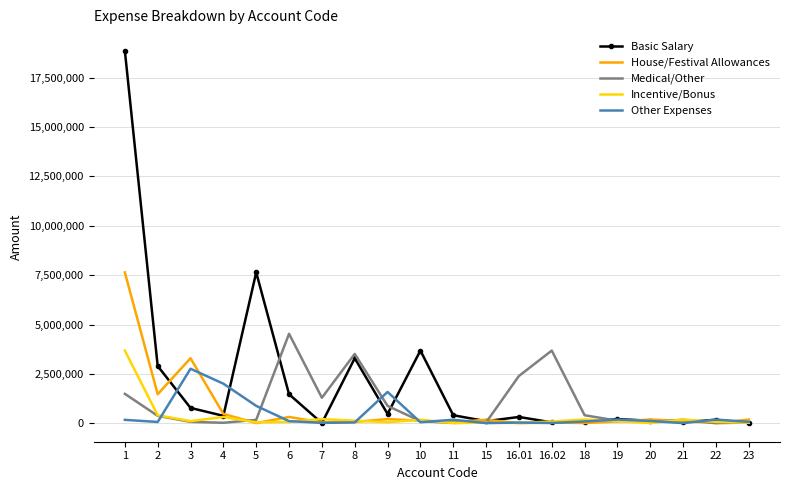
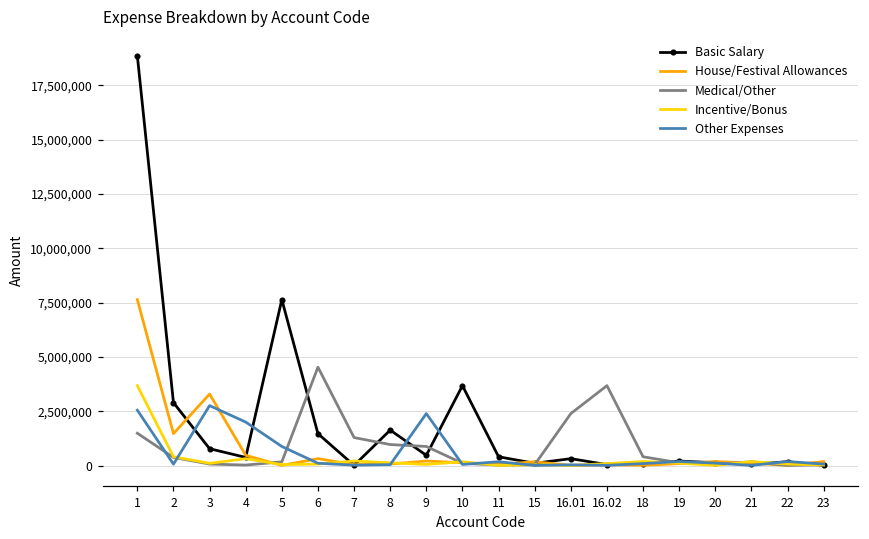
Other Expenses, 1: 200,000 -> 2,600,000
Basic Salary, 8: 3,300,000 -> 1,600,000
Medical/Other, 8: 3,500,000 -> 1,000,000
Other Expenses, 9: 1,600,000 -> 2,400,000
